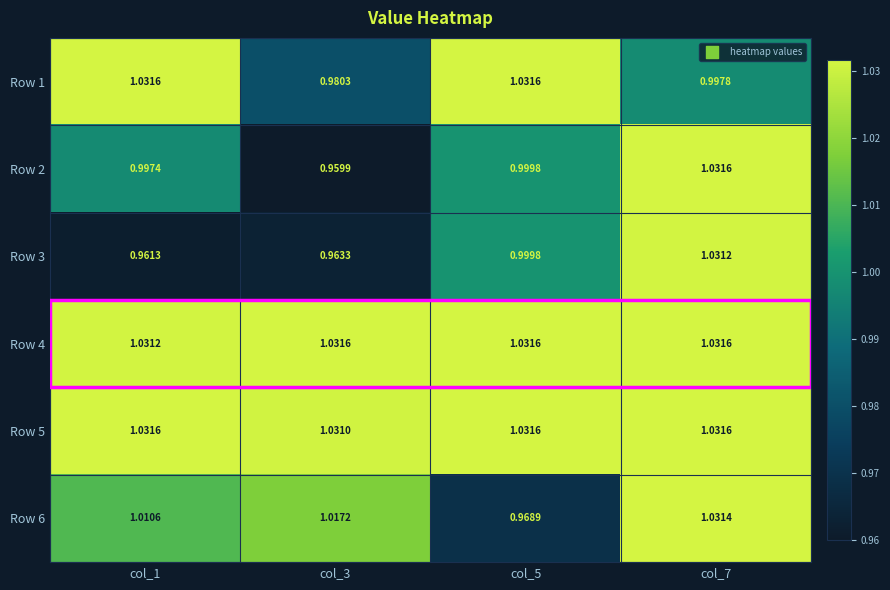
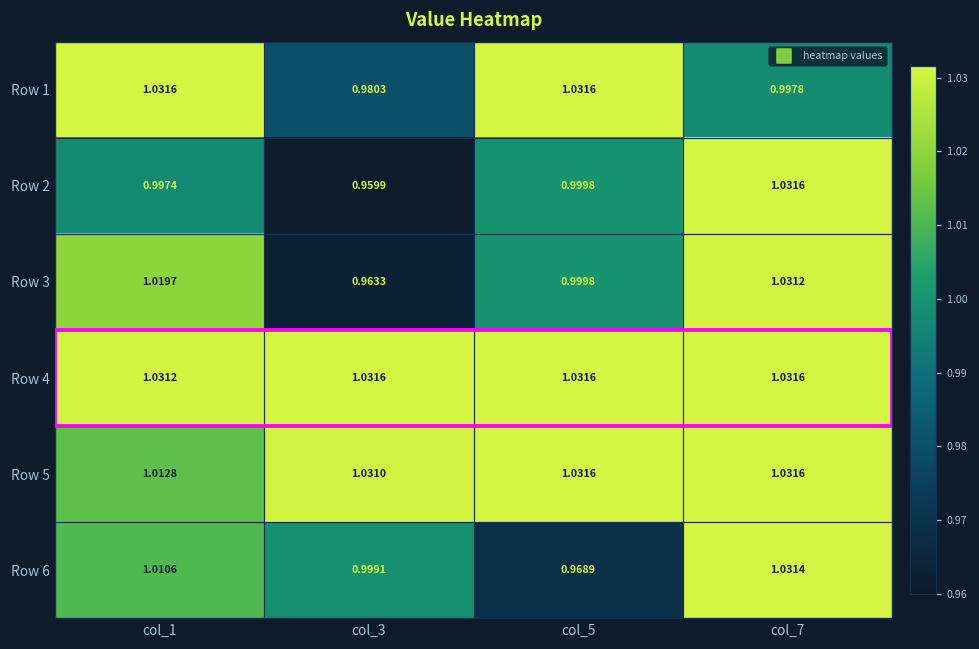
Row 3, col_1: 0.9613 -> 1.0197
Row 5, col_1: 1.0316 -> 1.0128
Row 6, col_3: 1.0172 -> 0.9991
